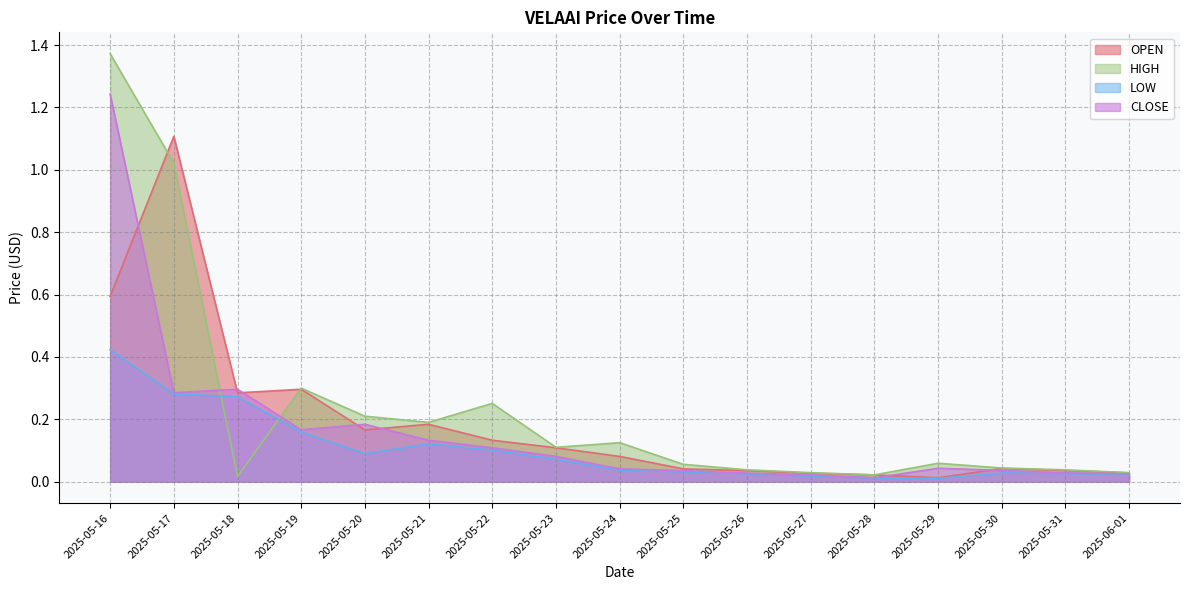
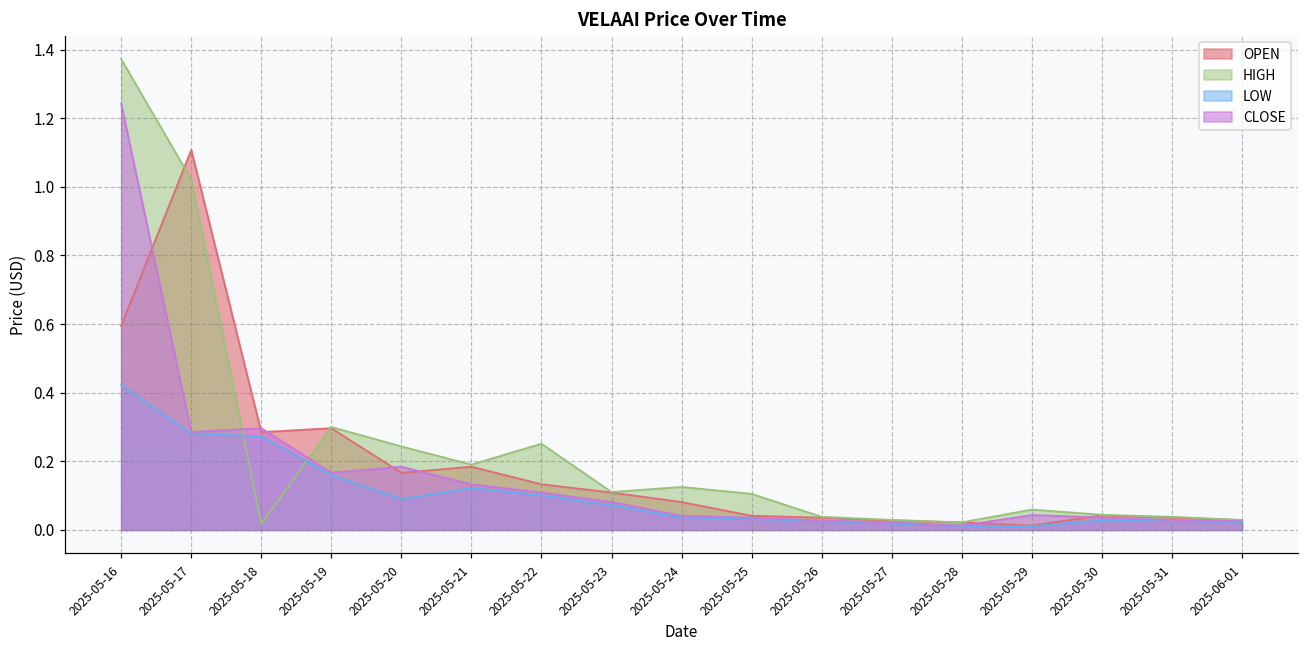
HIGH, 2025-05-20: 0.21 -> 0.24
HIGH, 2025-05-25: 0.06 -> 0.11
